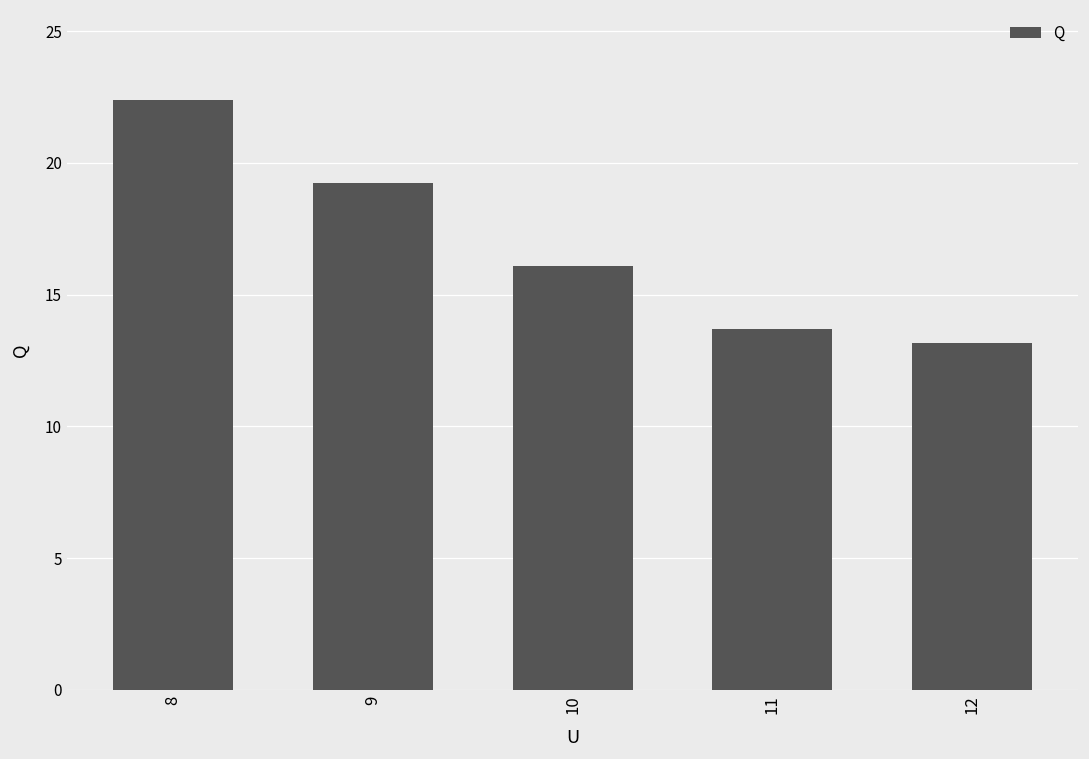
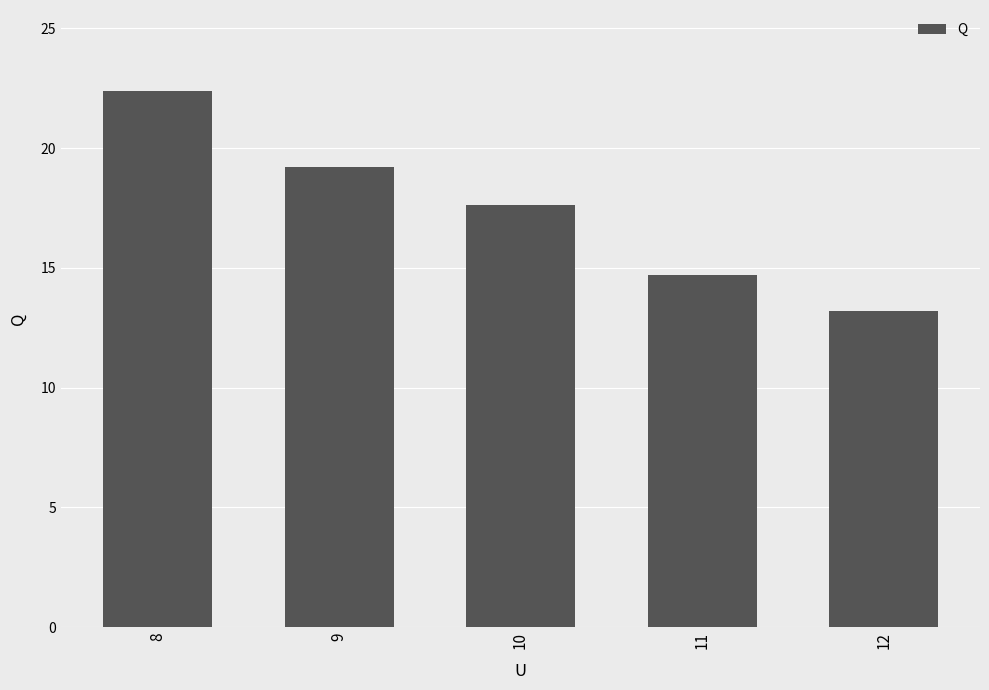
10: 16.1 -> 17.6
11: 13.7 -> 14.7
